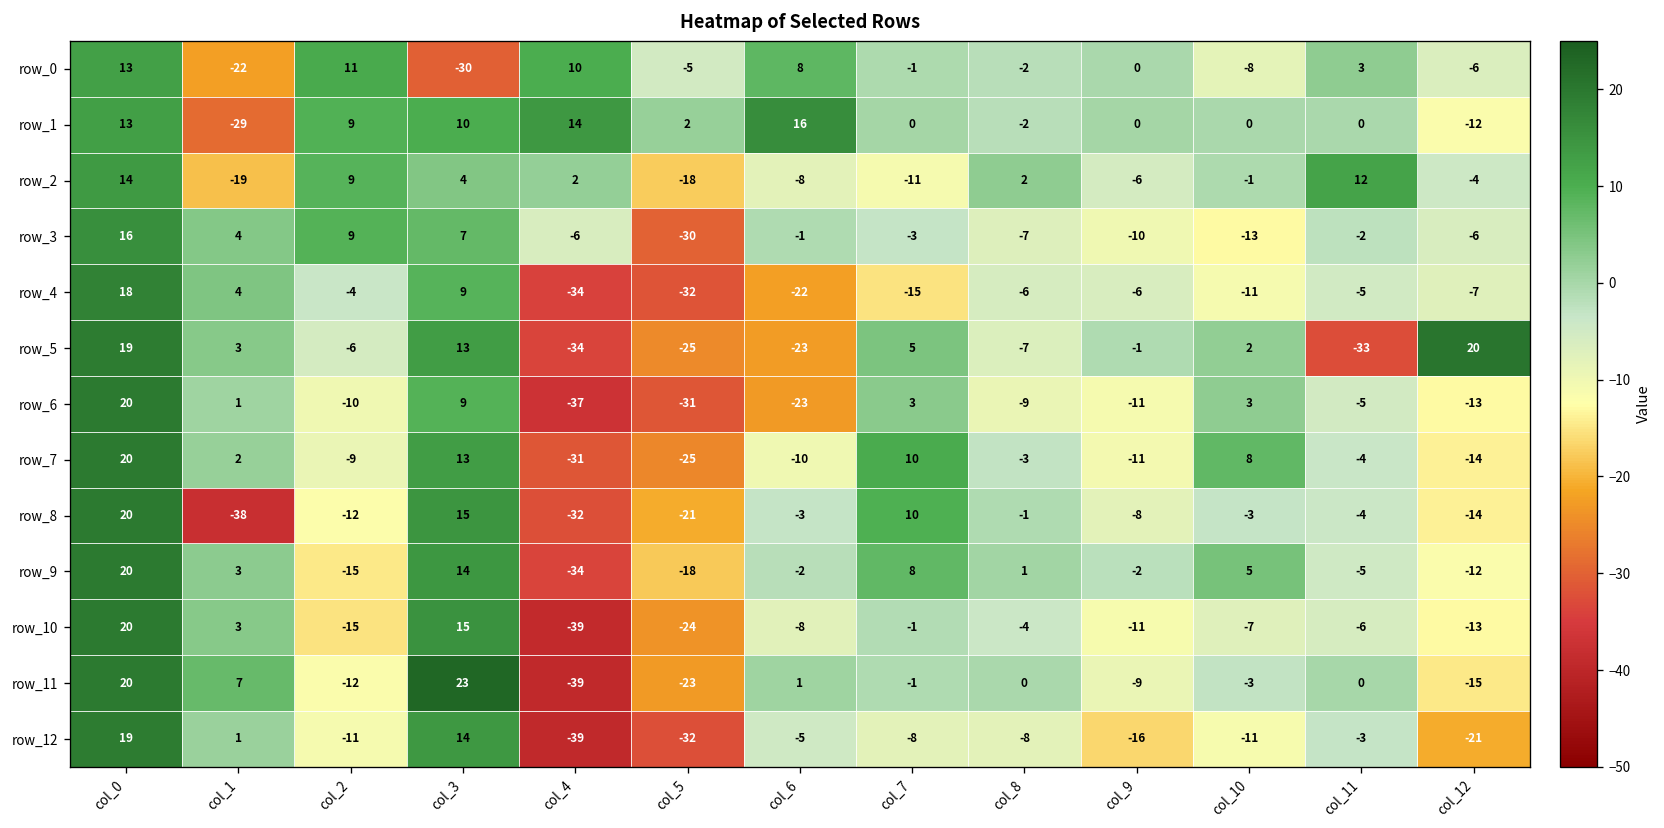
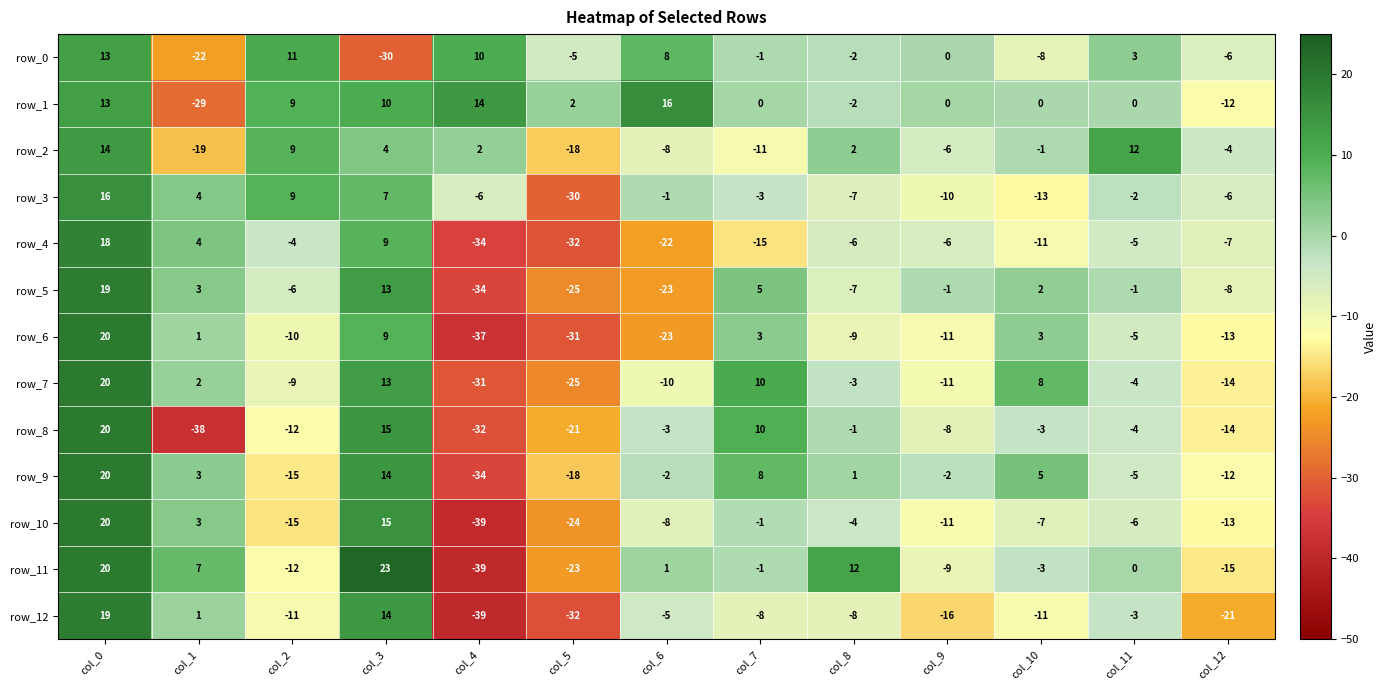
row_5, col_11: -33 -> -1
row_5, col_12: 20 -> -8
row_11, col_8: 0 -> 12
